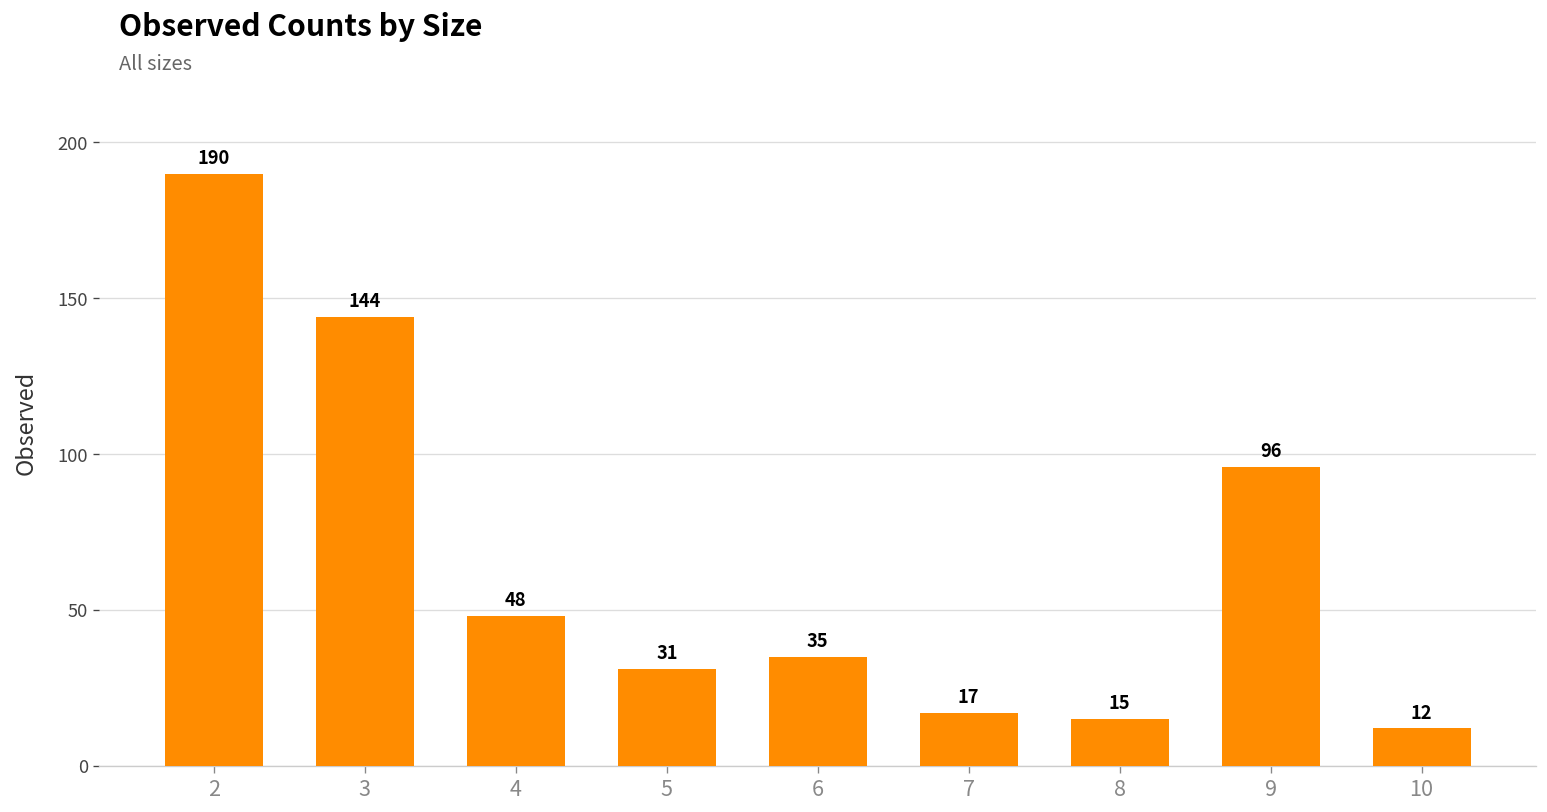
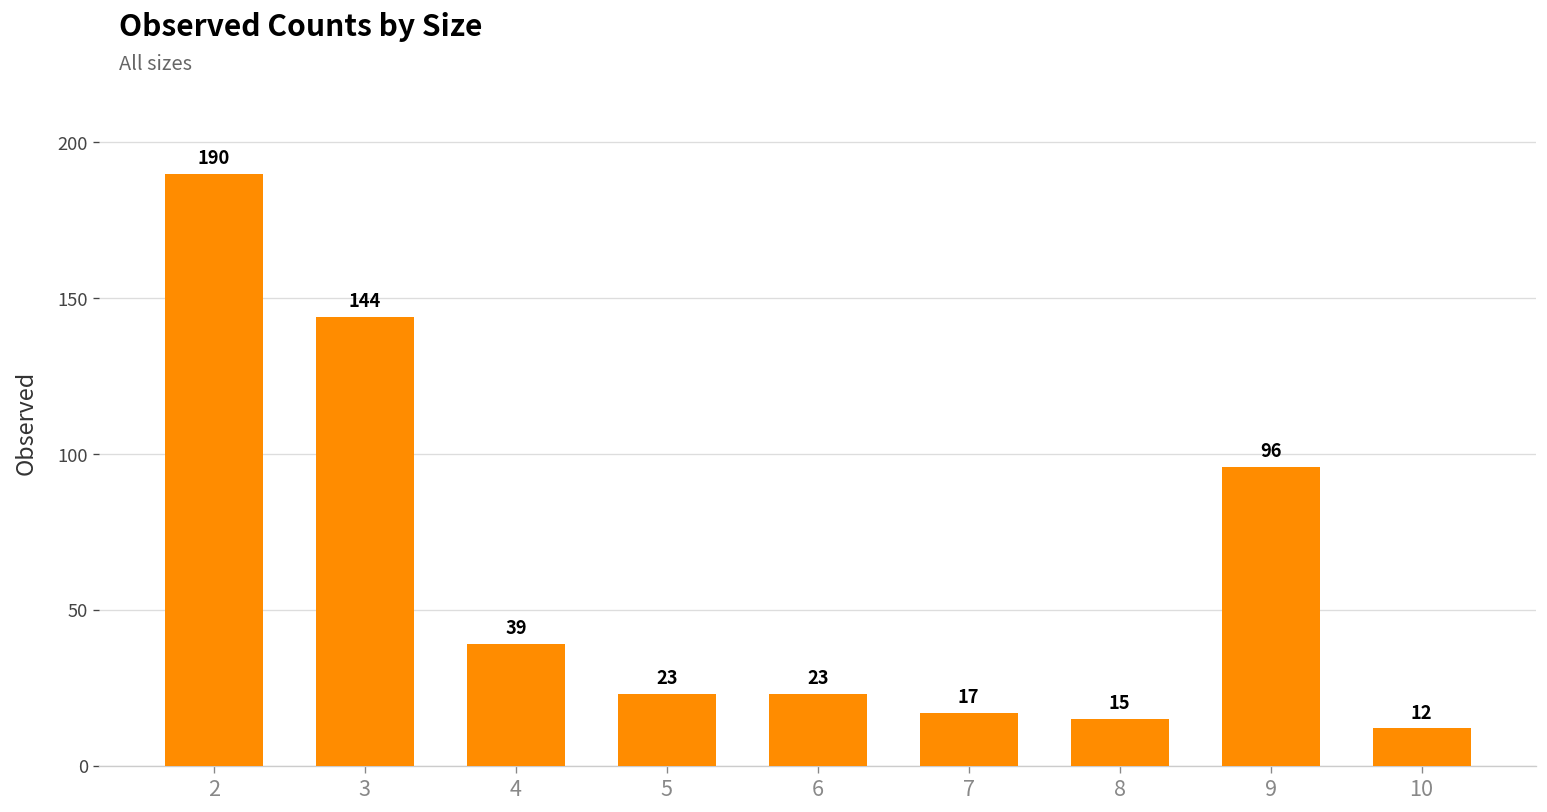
4: 48 -> 39
5: 31 -> 23
6: 35 -> 23
